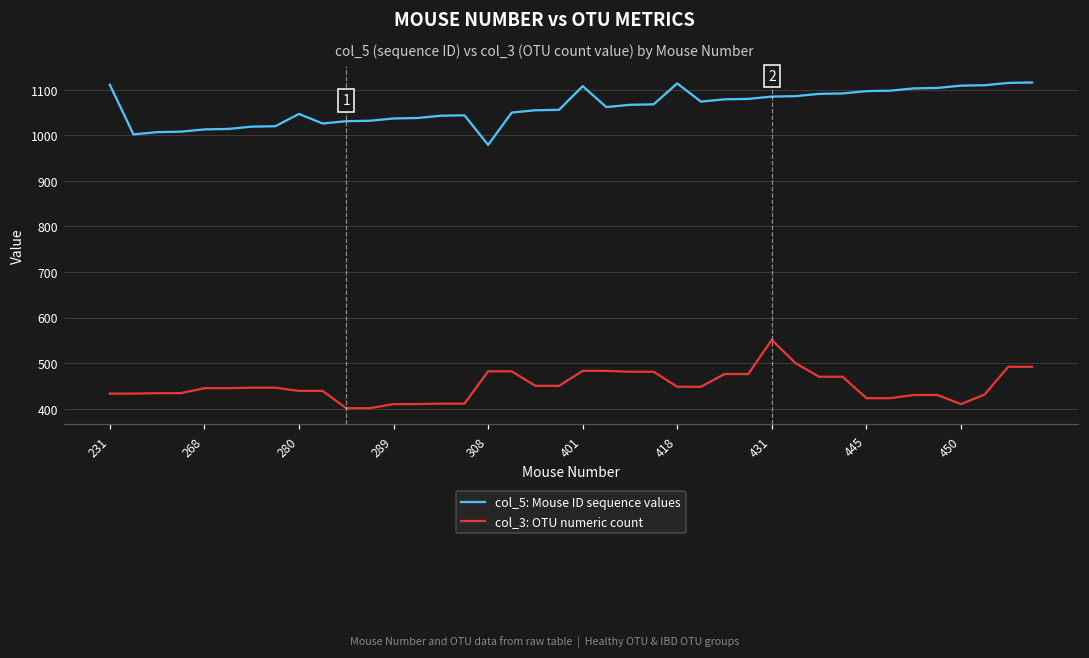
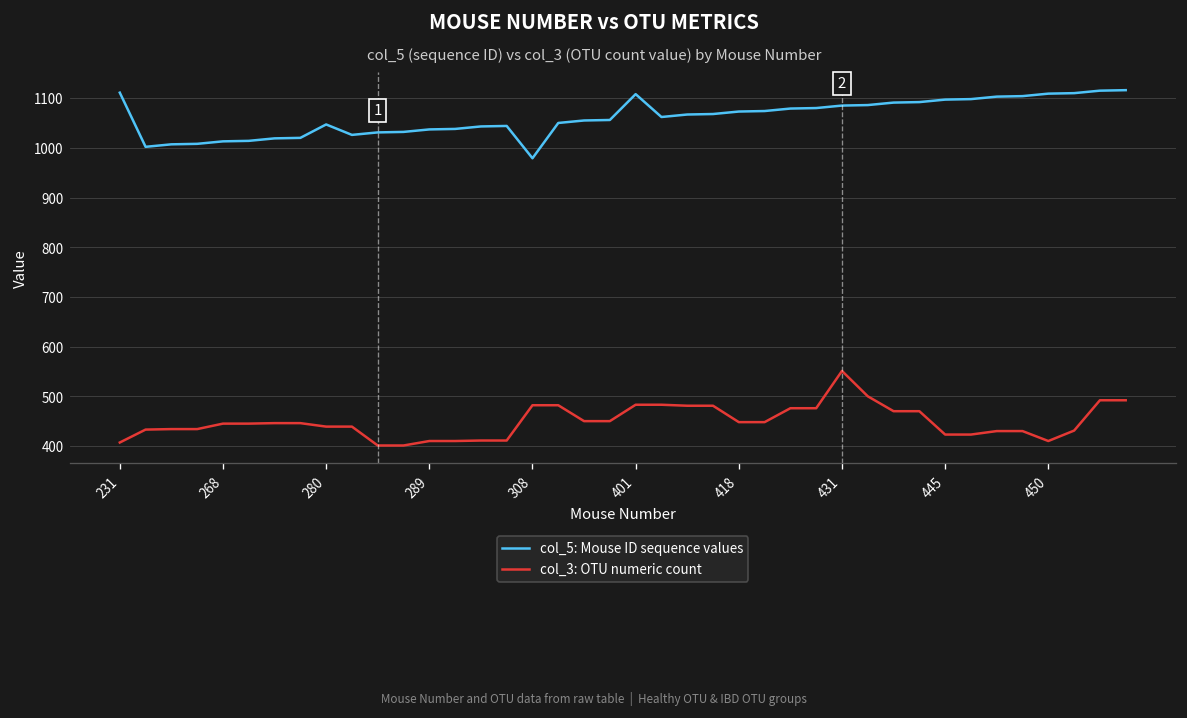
col_3: OTU numeric count, 231: 430 -> 410
col_5: Mouse ID sequence values, 418: 1110 -> 1070
